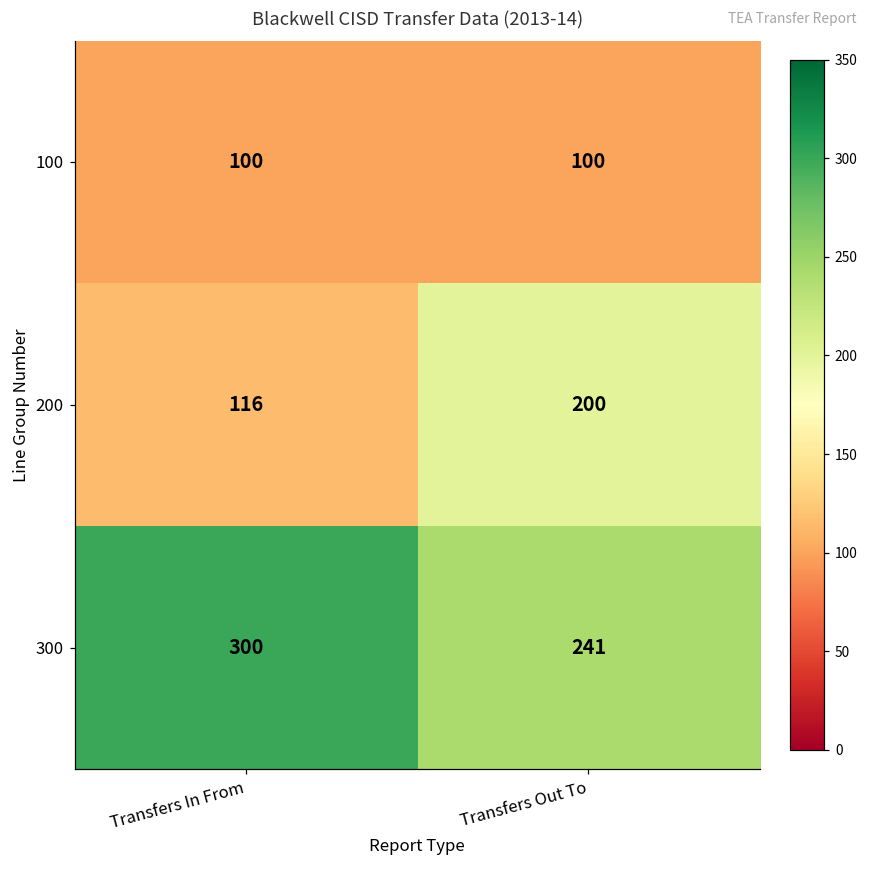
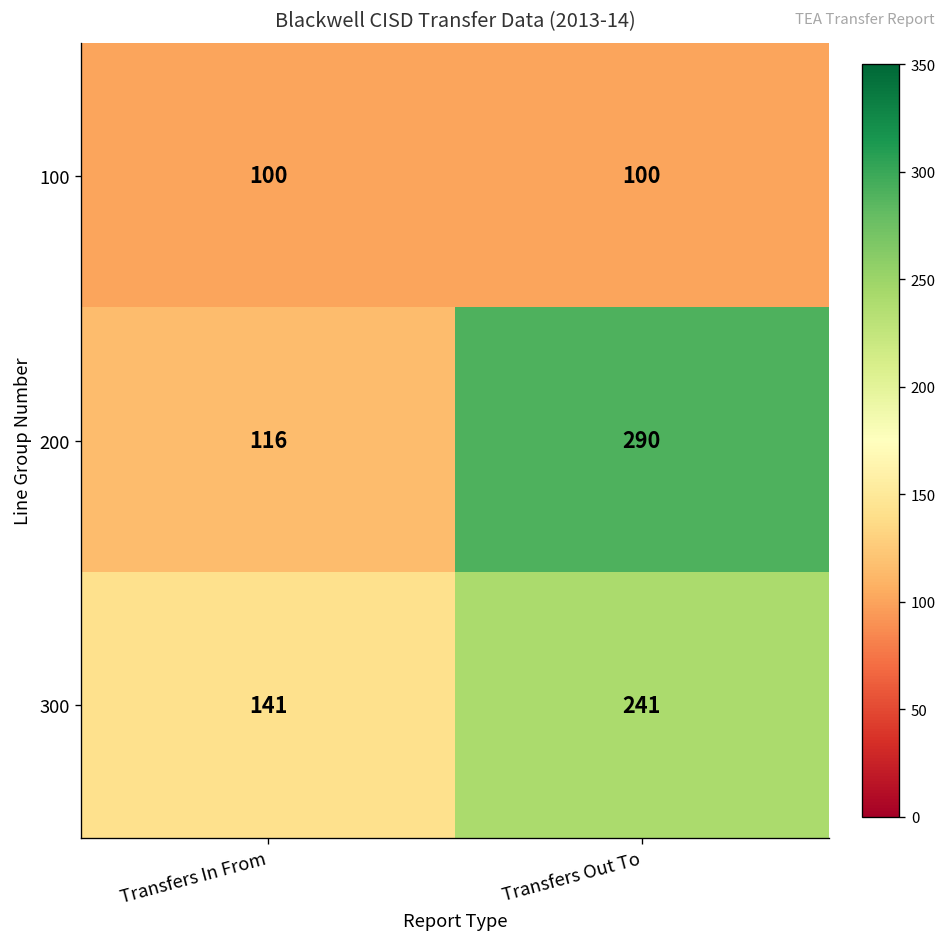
200, Transfers Out To: 200 -> 290
300, Transfers In From: 300 -> 141
